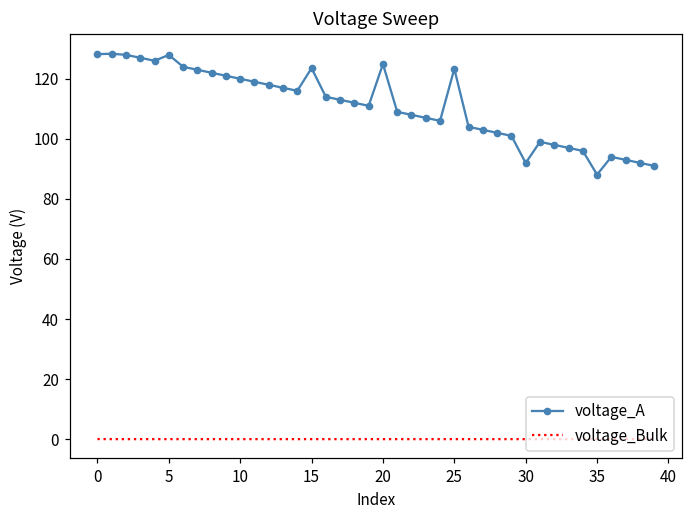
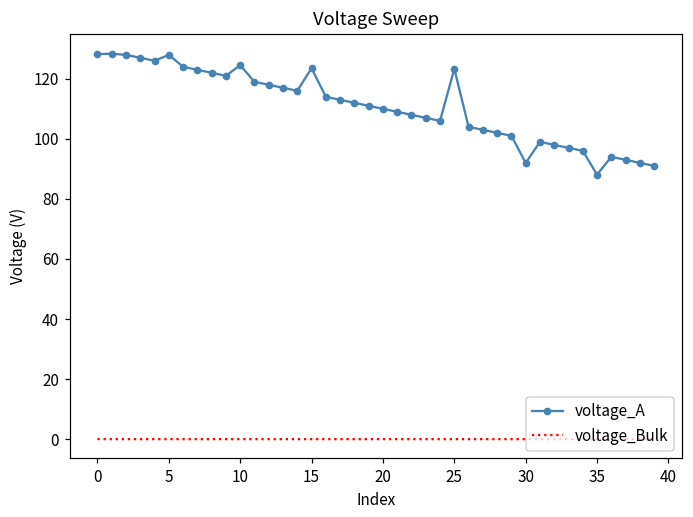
voltage_A, 10: 120 -> 125
voltage_A, 20: 125 -> 110
